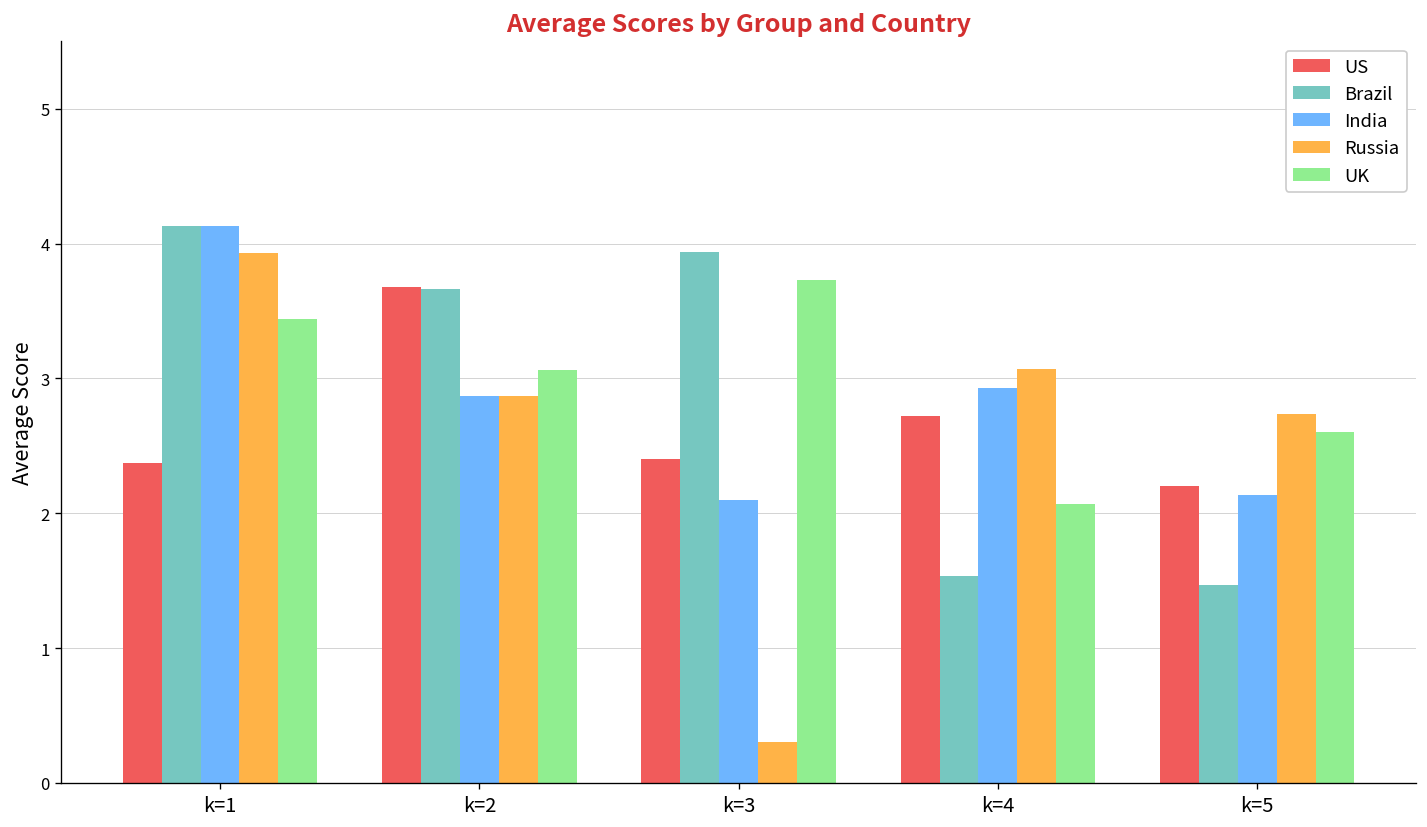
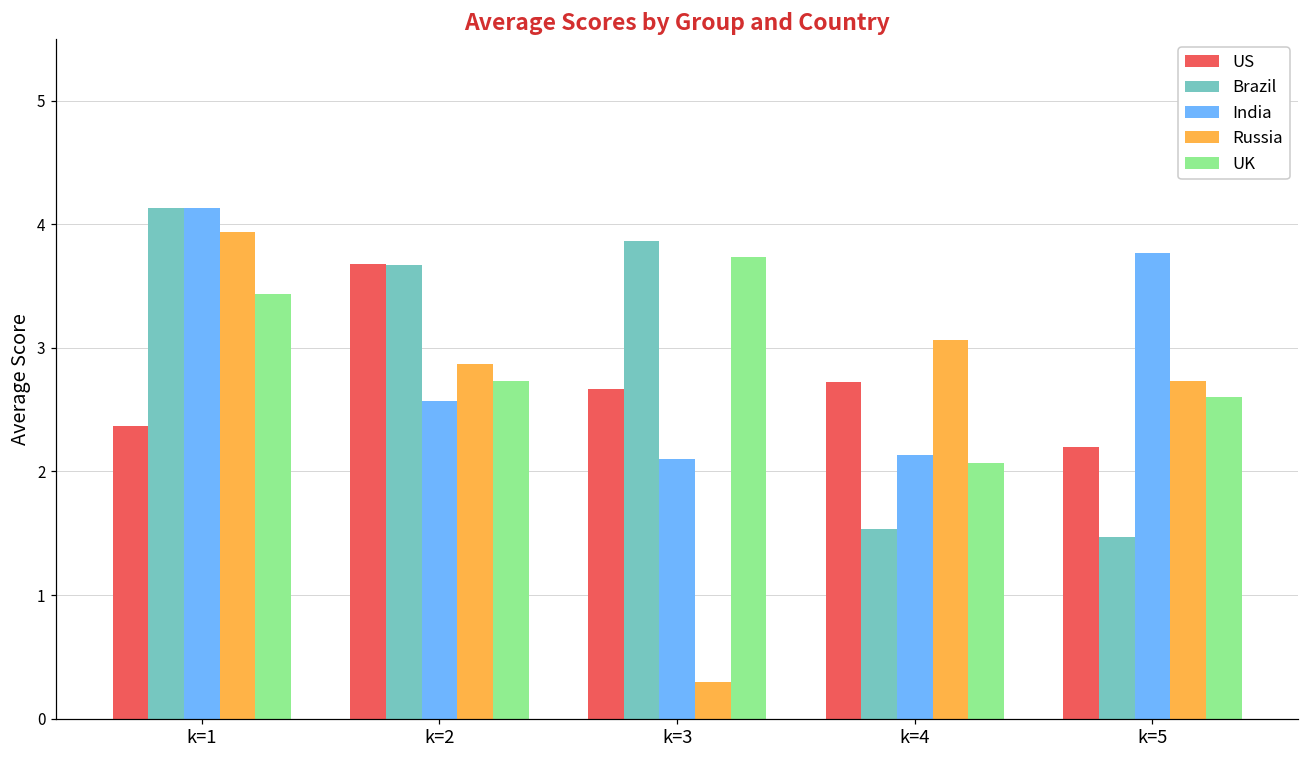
India, k=2: 2.87 -> 2.57
UK, k=2: 3.06 -> 2.73
US, k=3: 2.40 -> 2.67
Brazil, k=3: 3.94 -> 3.87
India, k=4: 2.93 -> 2.13
India, k=5: 2.13 -> 3.77
